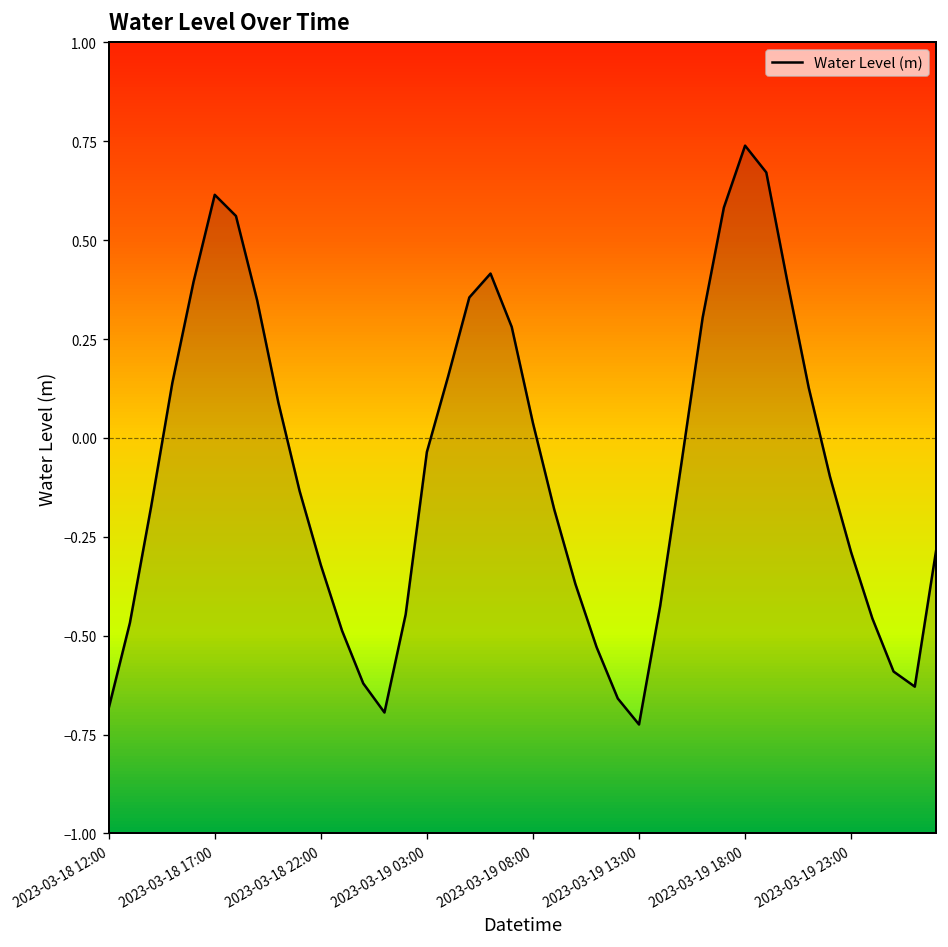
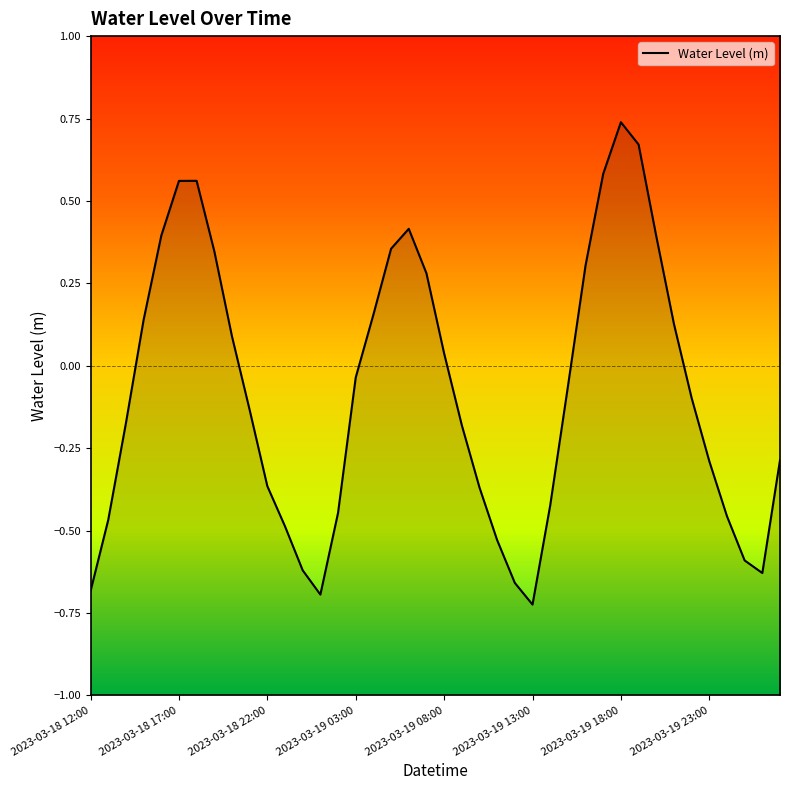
2023-03-18 17:00: 0.61 -> 0.56
2023-03-18 22:00: -0.32 -> -0.37
